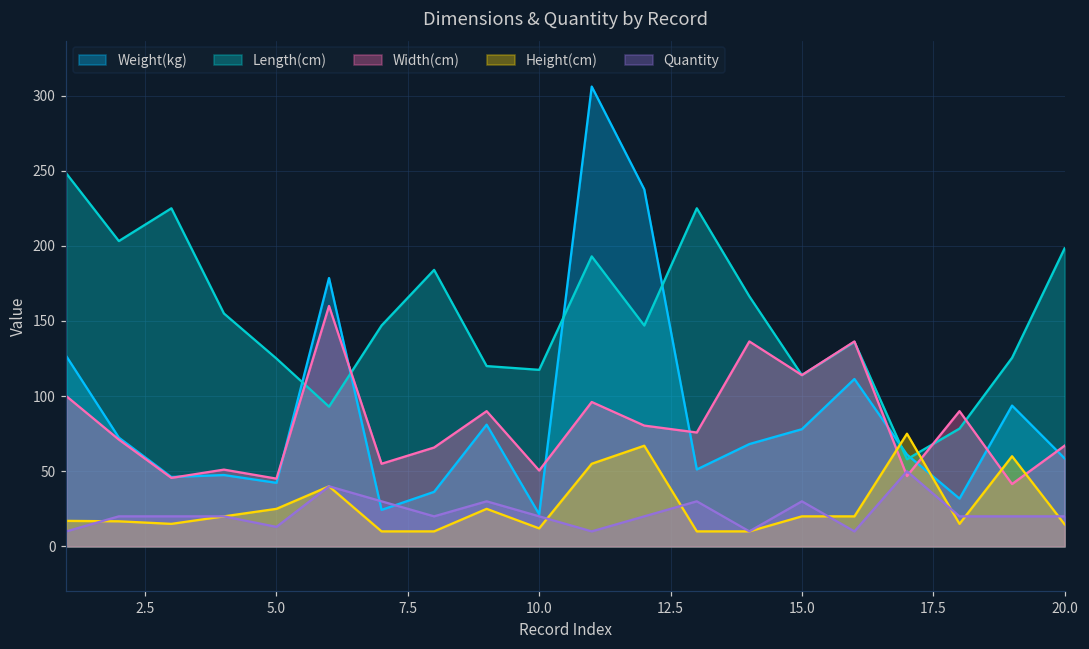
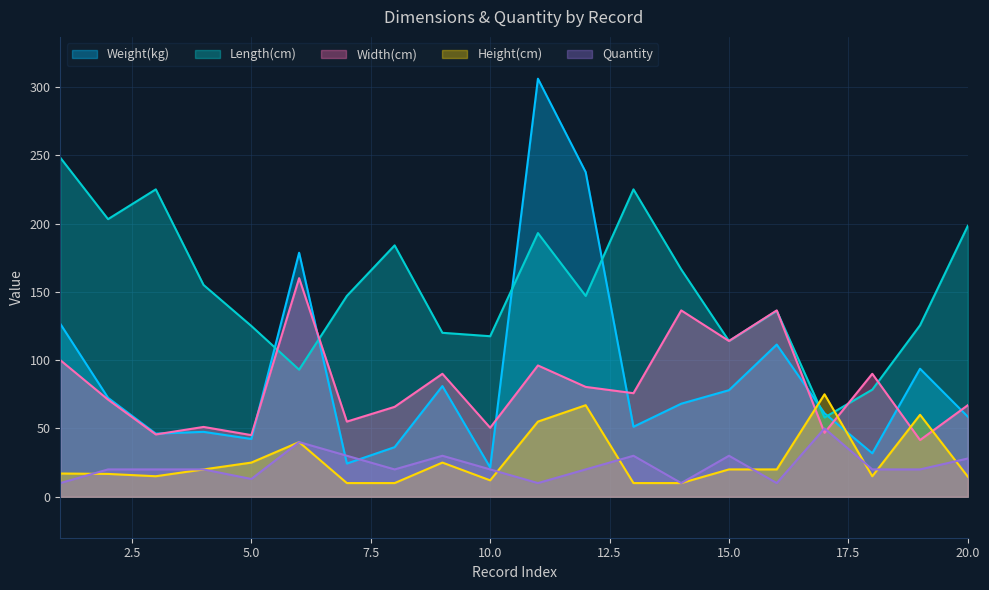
Quantity, 20.0: 20 -> 28
